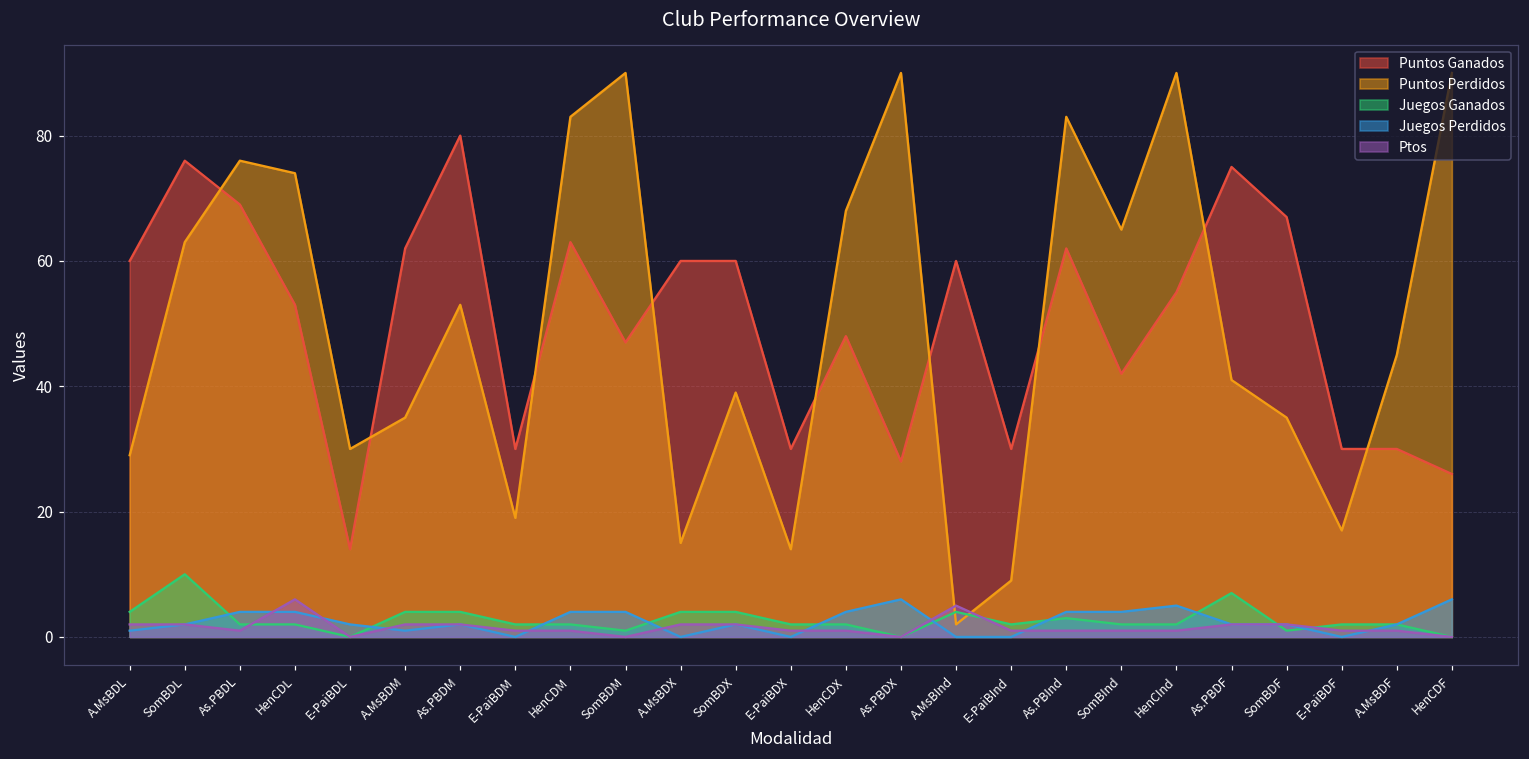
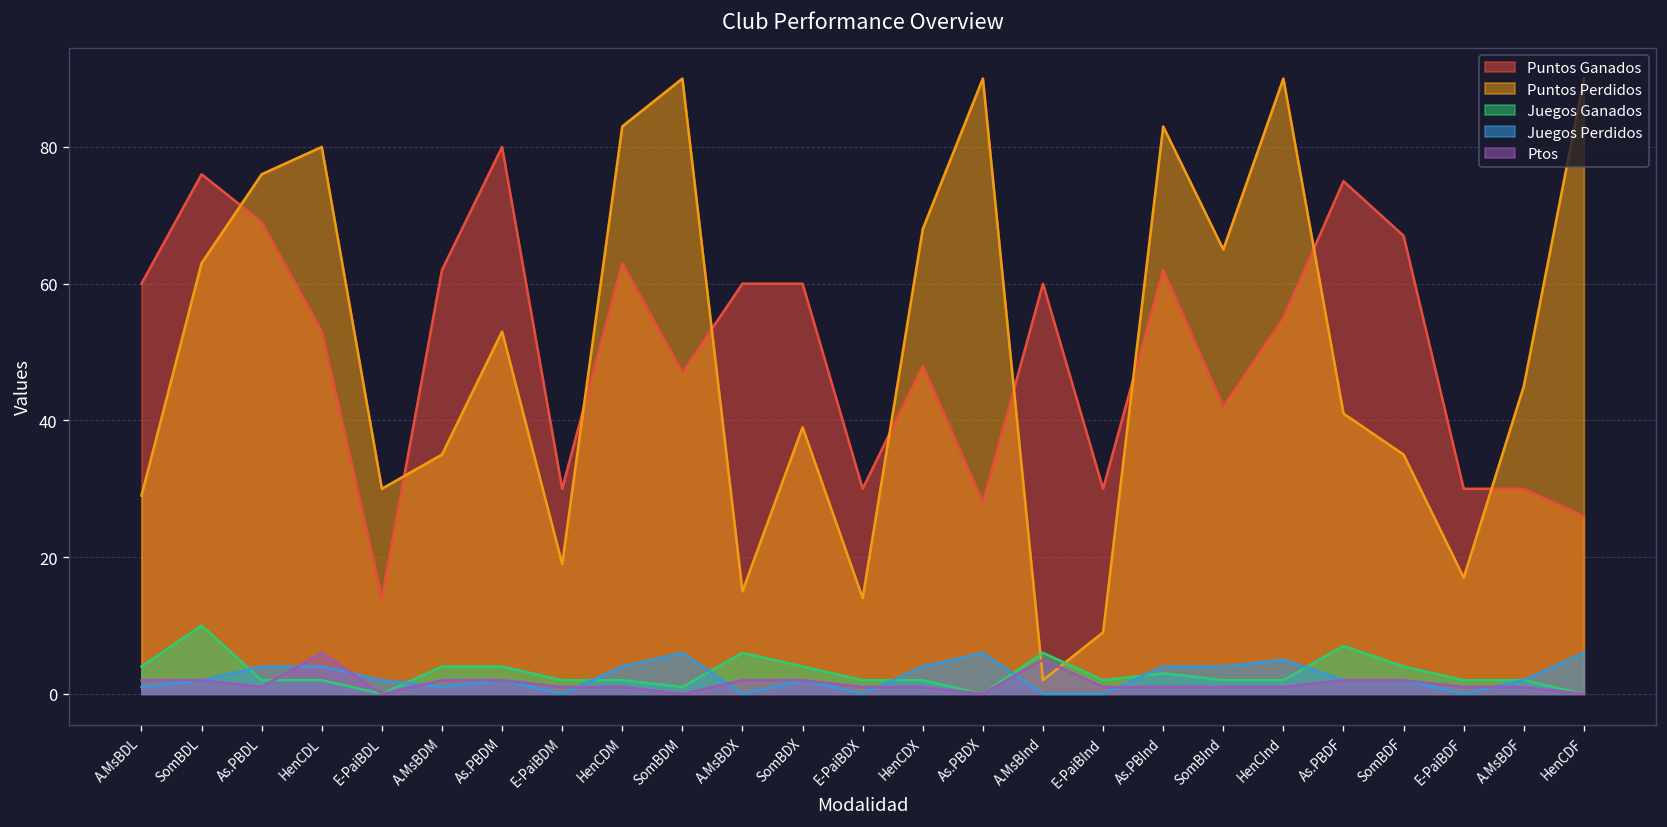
Puntos Perdidos, HenCDL: 74 -> 80
Juegos Perdidos, SomBDM: 4 -> 6
Juegos Ganados, A.MsBDX: 4 -> 6
Juegos Ganados, A.MsBInd: 4 -> 6
Juegos Ganados, SomBDF: 1 -> 4
